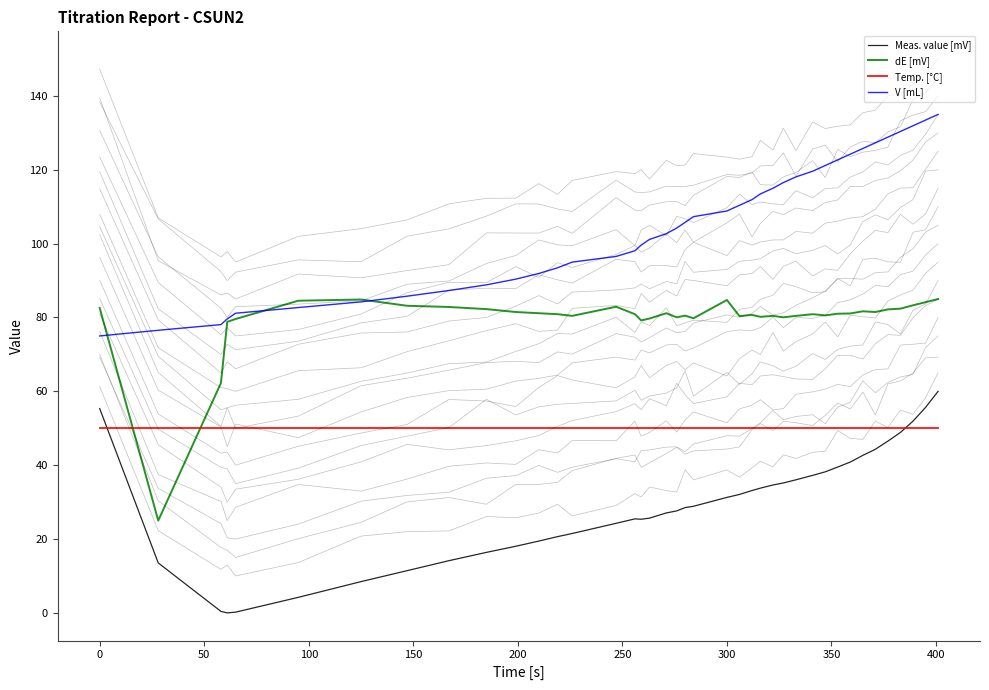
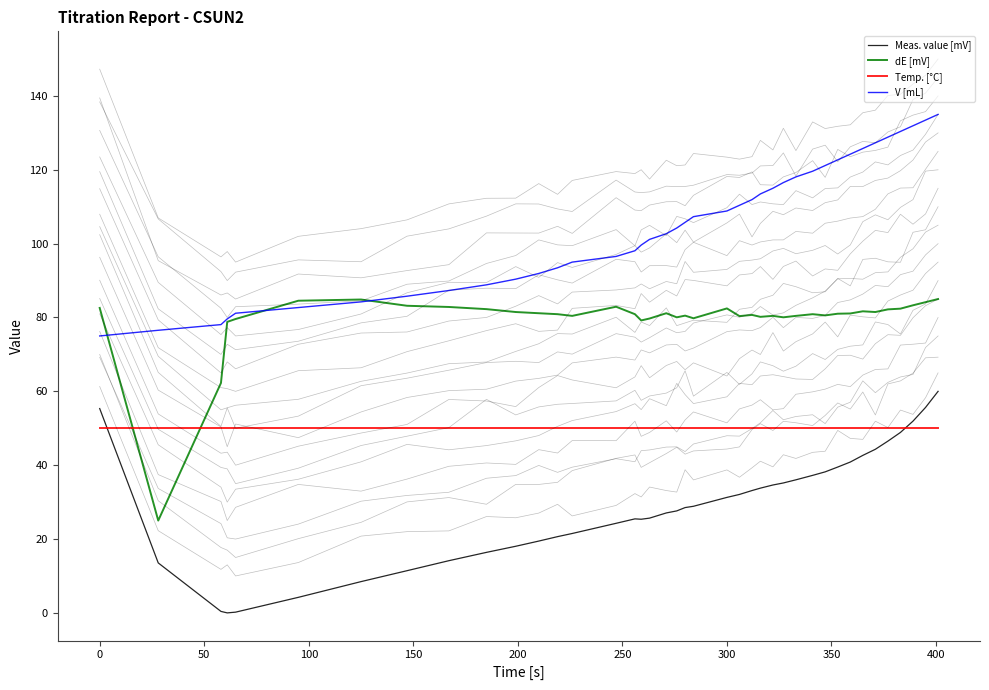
dE [mV], 300: 85 -> 82
